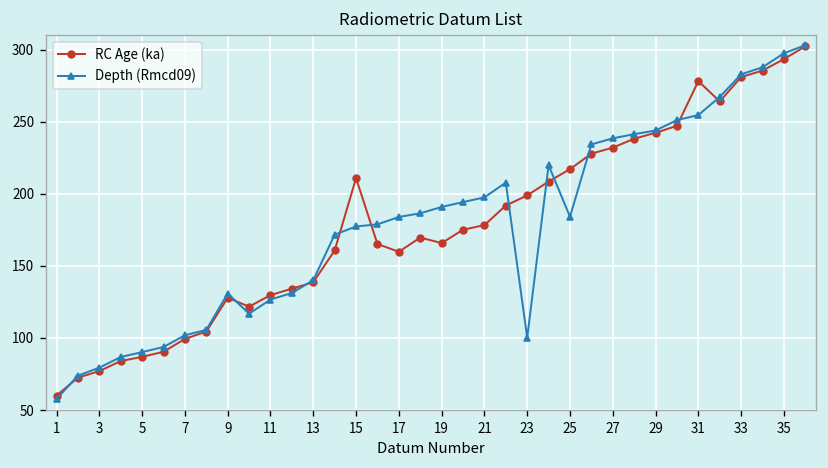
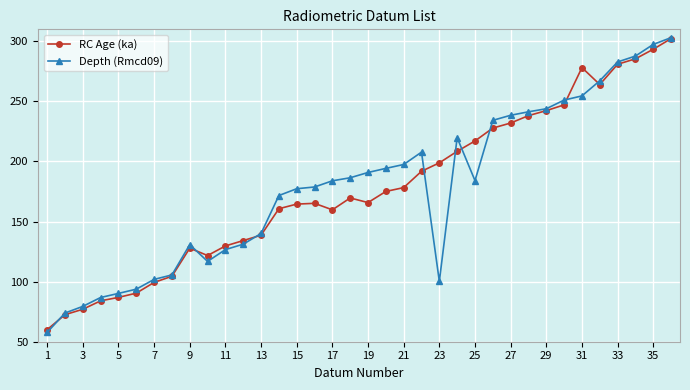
RC Age (ka), 15: 211 -> 165
